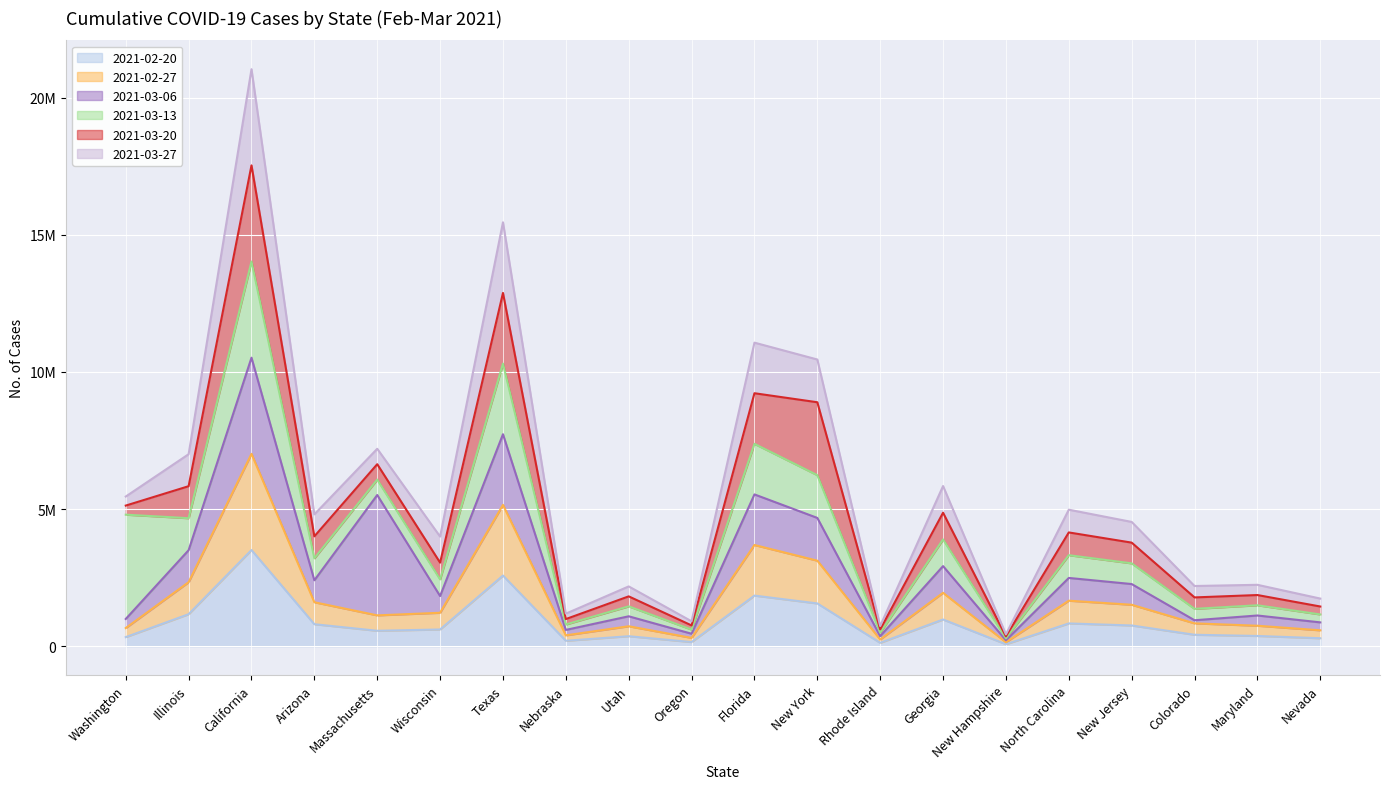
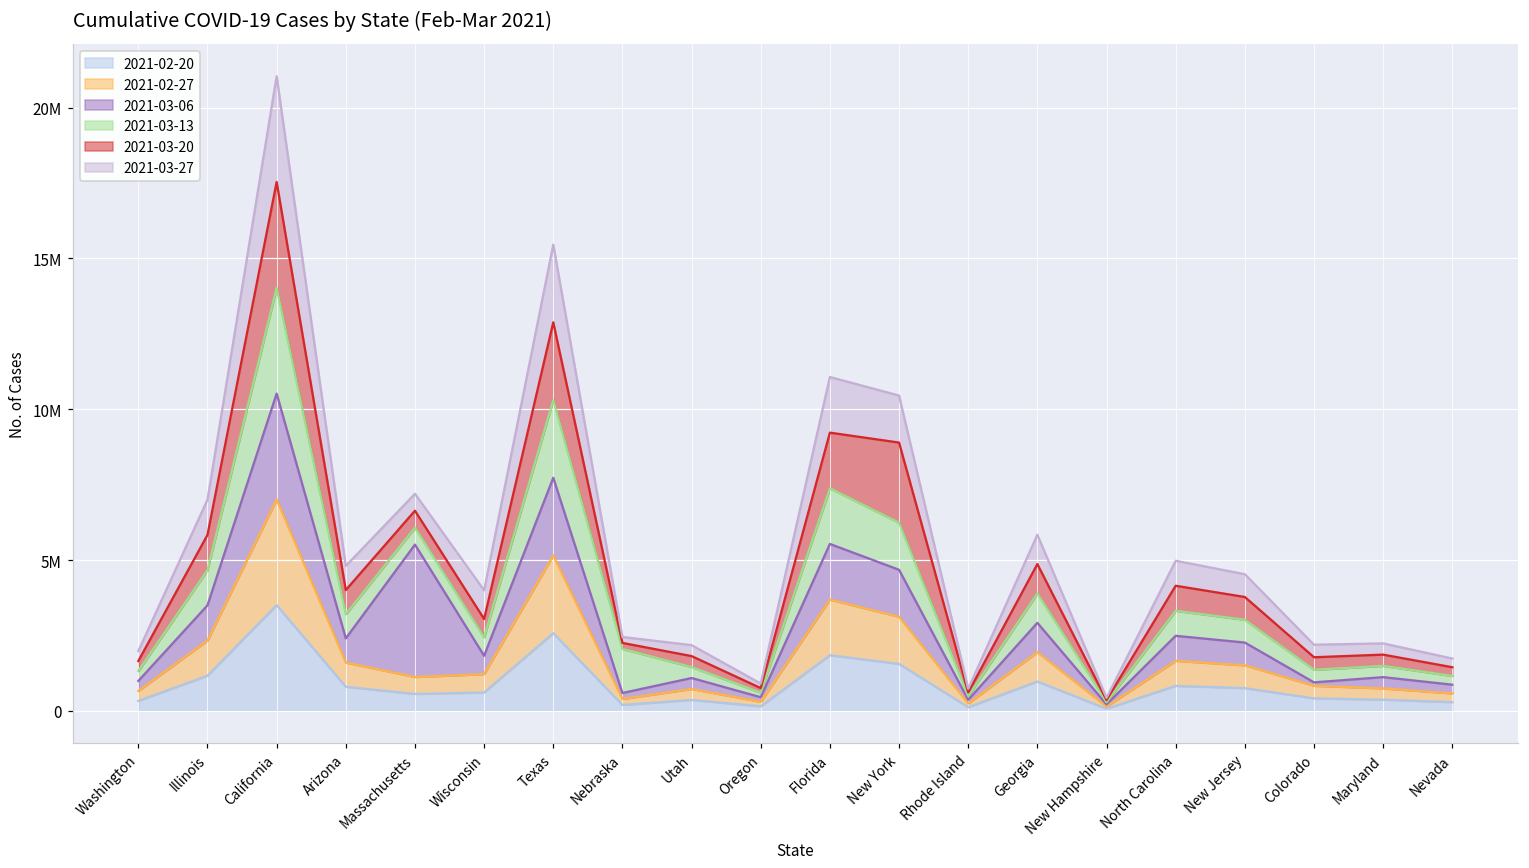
2021-03-13, Washington: 3800000 -> 300000
2021-03-13, Nebraska: 200000 -> 1500000
